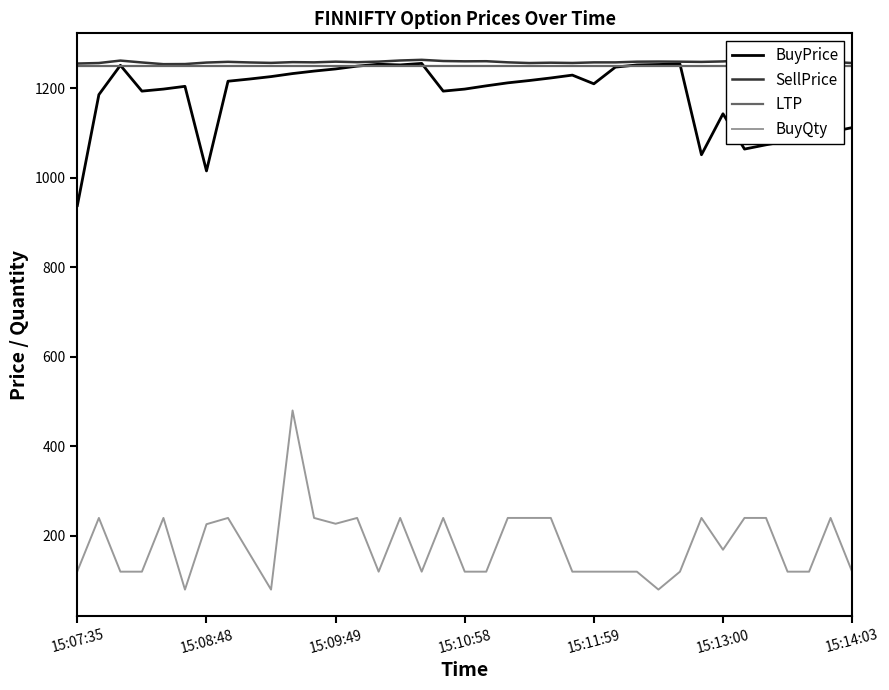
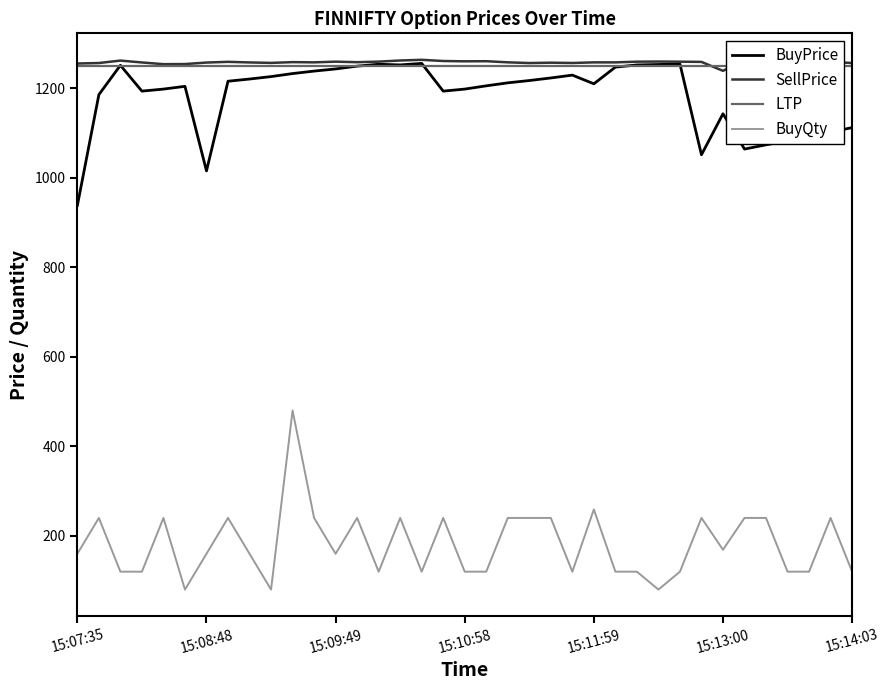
BuyQty, 15:07:35: 120 -> 160
BuyQty, 15:08:48: 230 -> 160
BuyQty, 15:09:49: 230 -> 160
BuyQty, 15:11:59: 120 -> 260
SellPrice, 15:13:00: 1260 -> 1240
